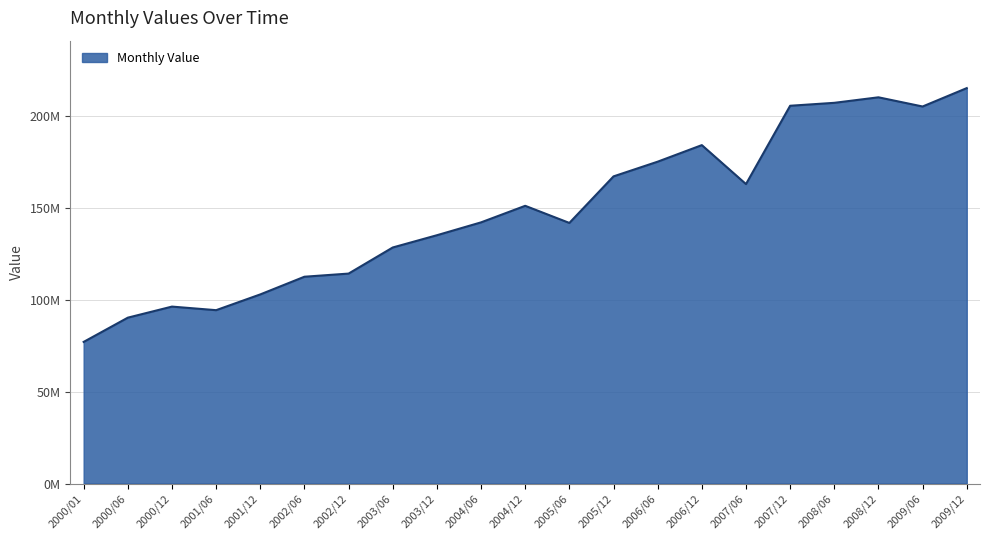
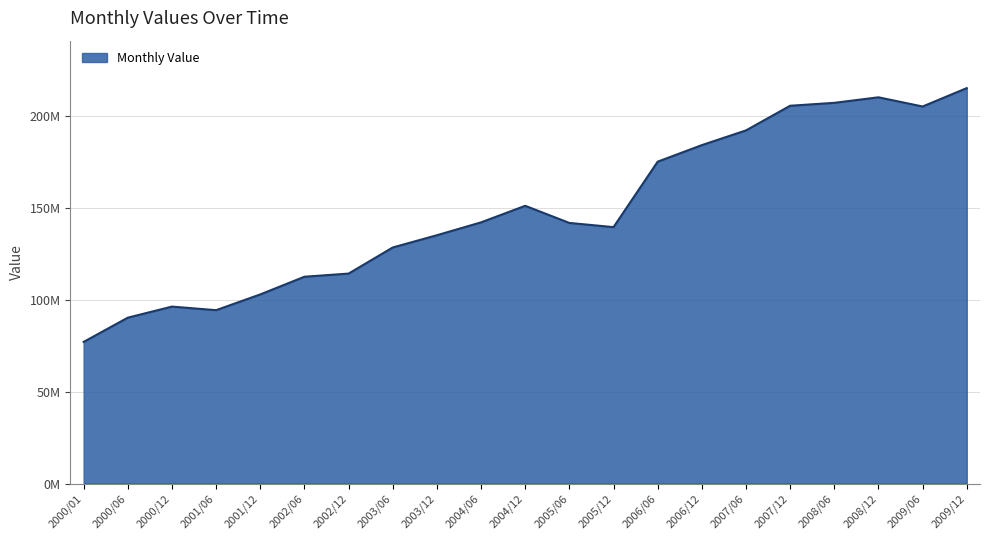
2005/12: 167000000 -> 139000000
2007/06: 163000000 -> 192000000
